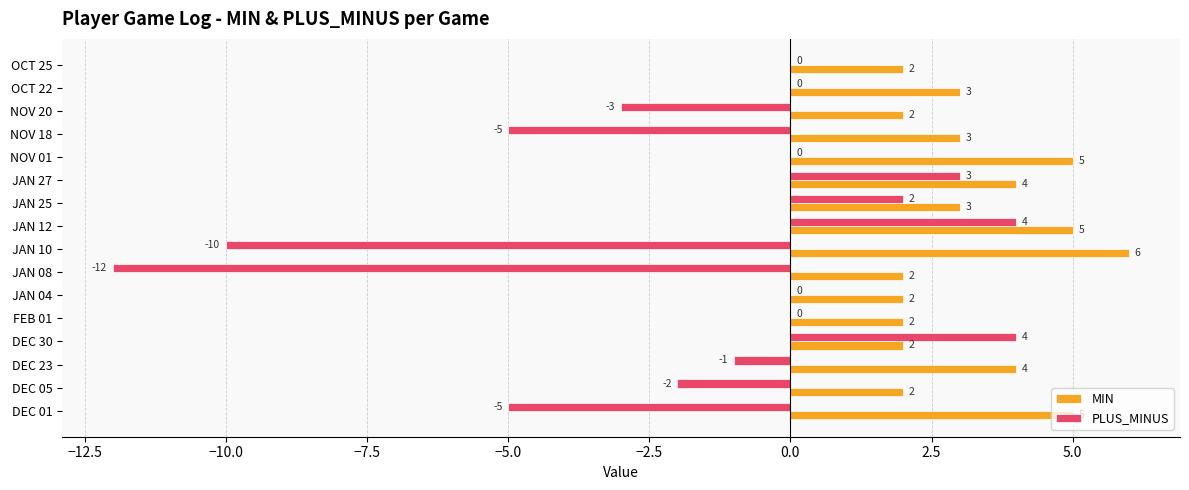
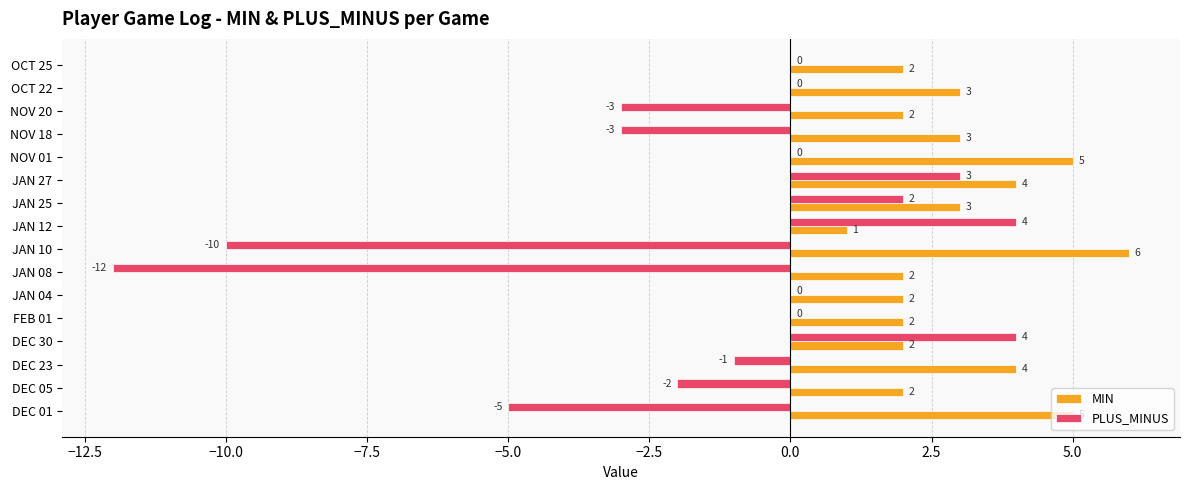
PLUS_MINUS, NOV 18: -5 -> -3
MIN, JAN 12: 5 -> 1
